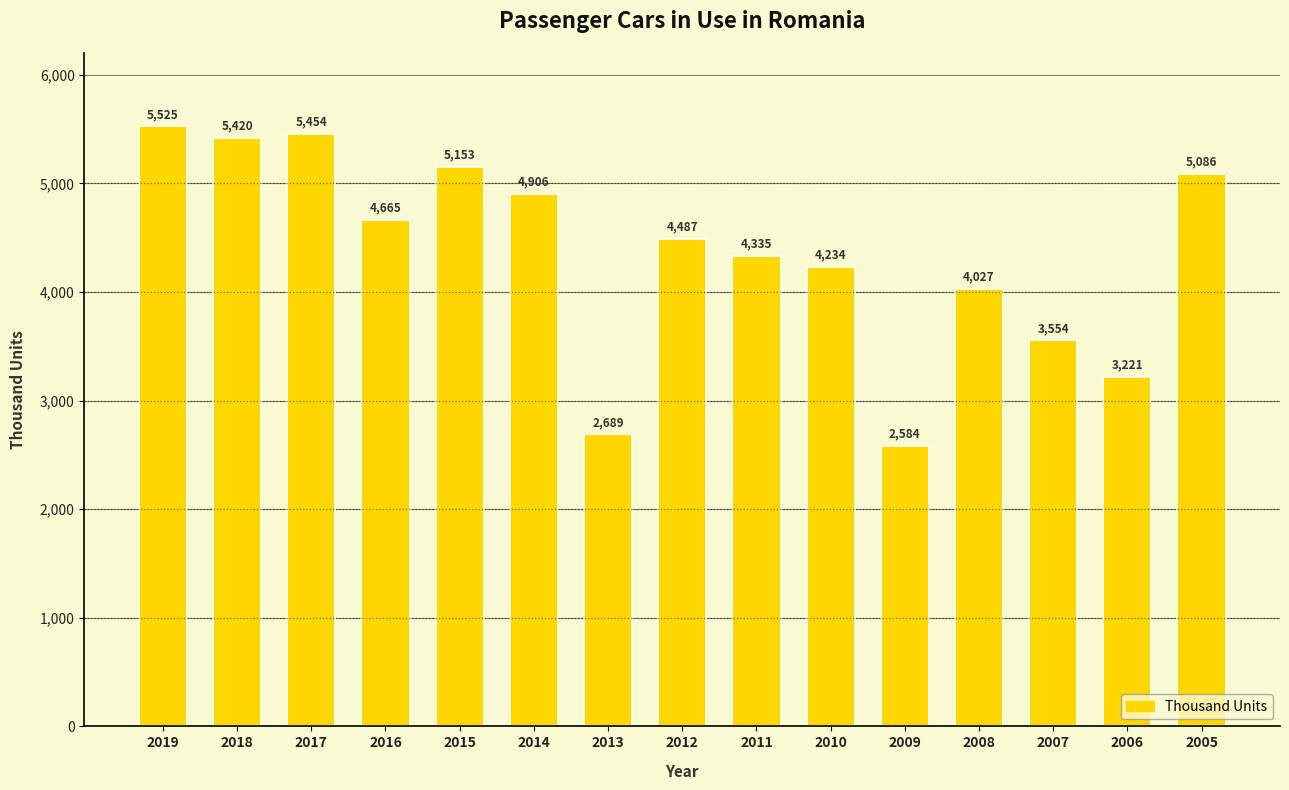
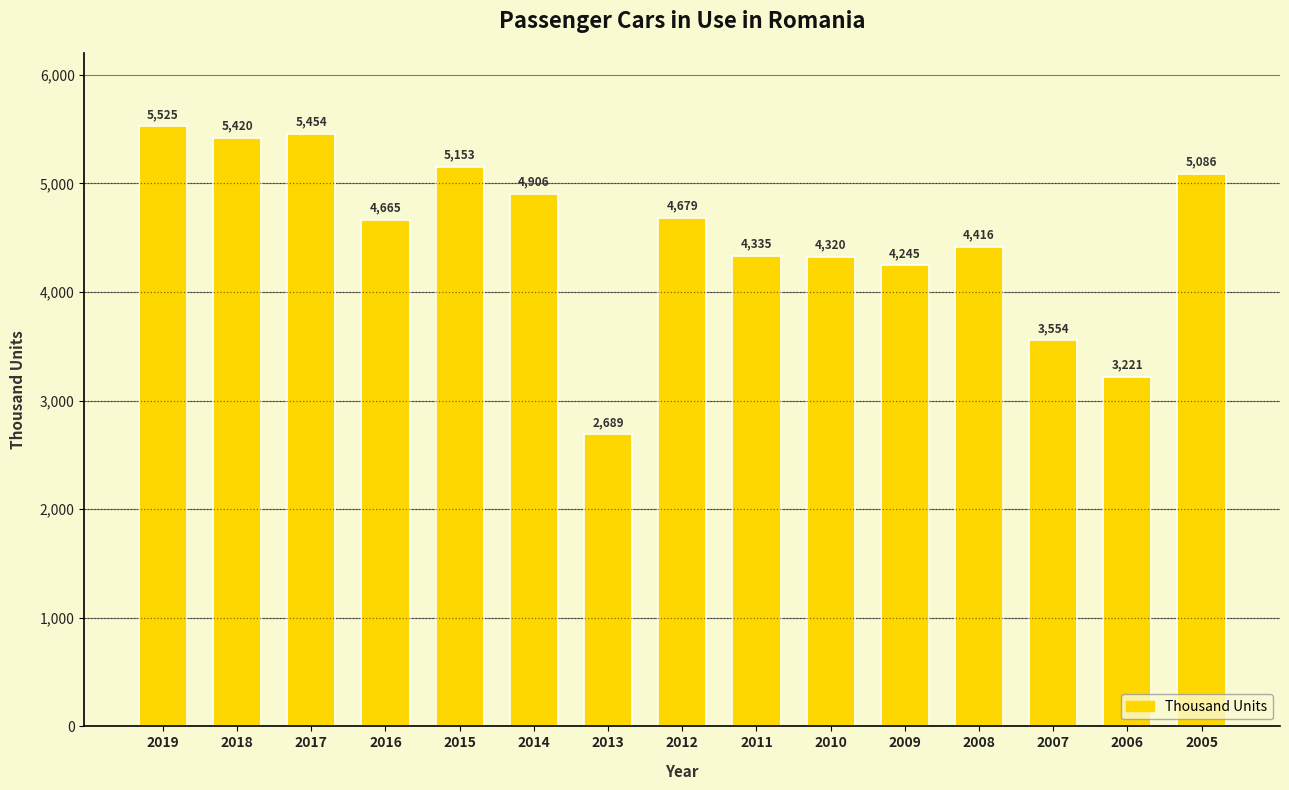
2012: 4,487 -> 4,679
2010: 4,234 -> 4,320
2009: 2,584 -> 4,245
2008: 4,027 -> 4,416
